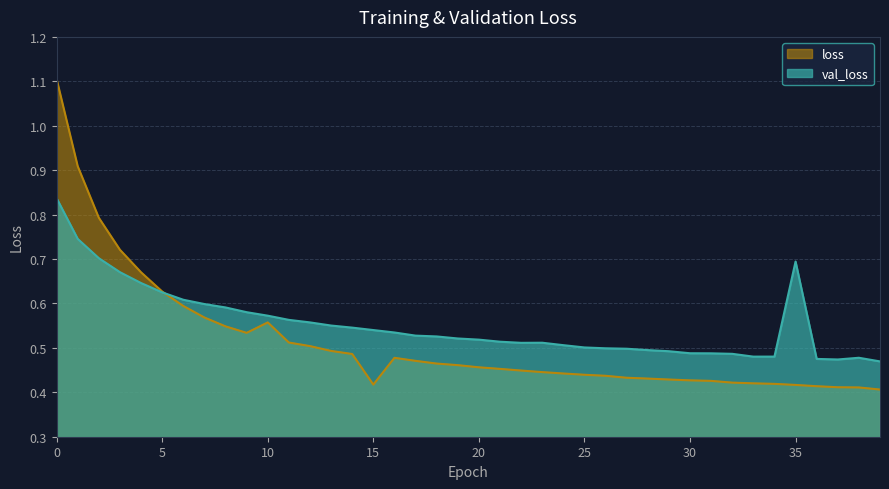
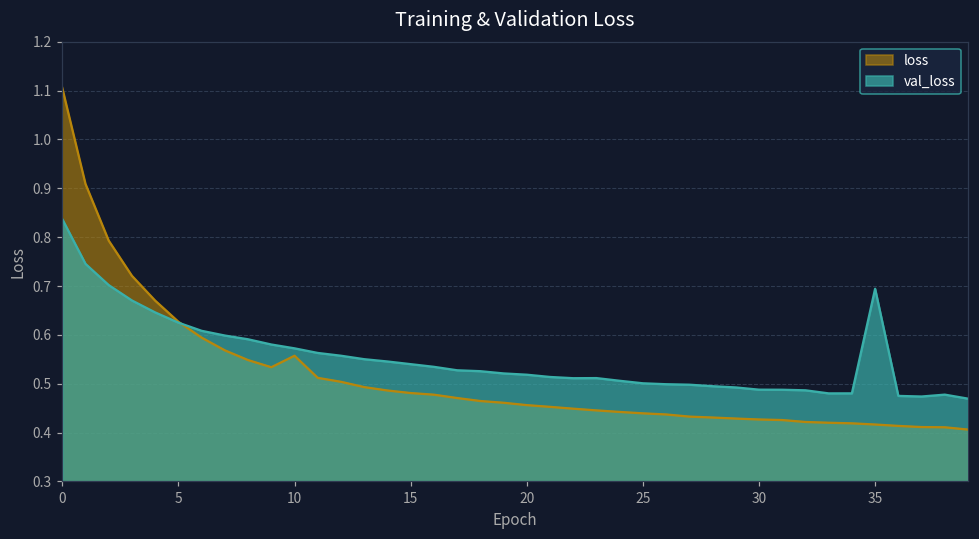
loss, 15: 0.42 -> 0.48
